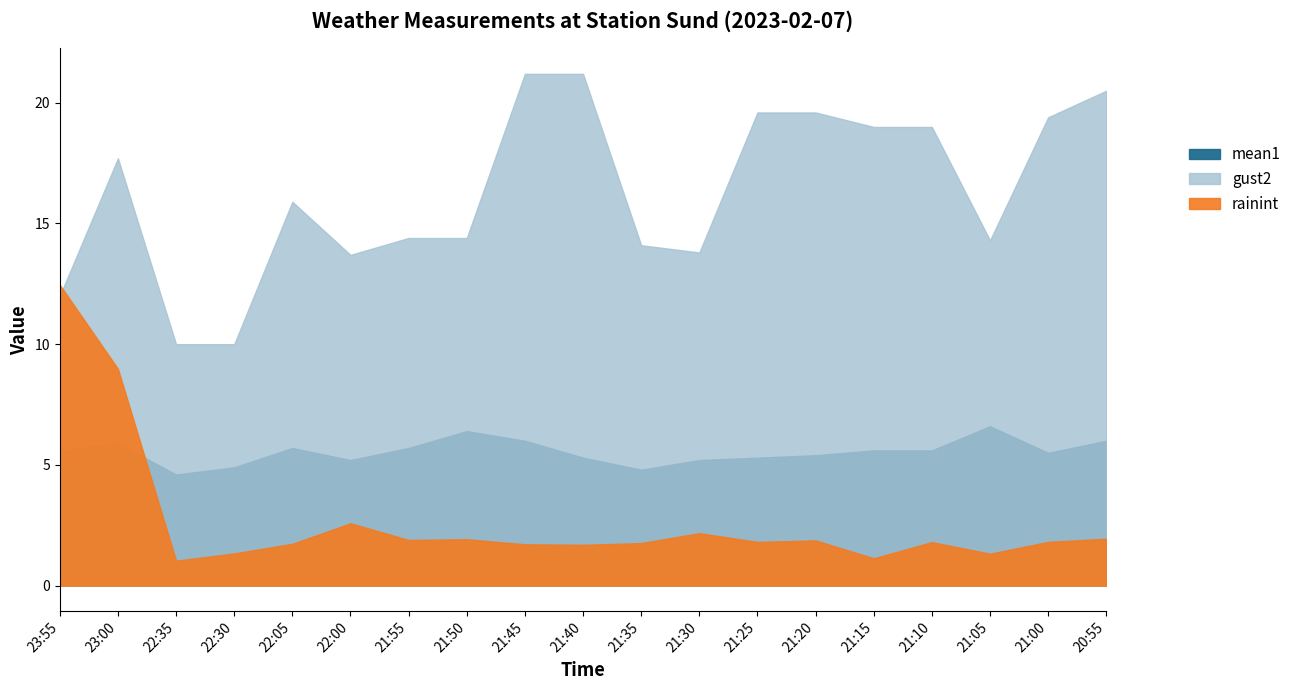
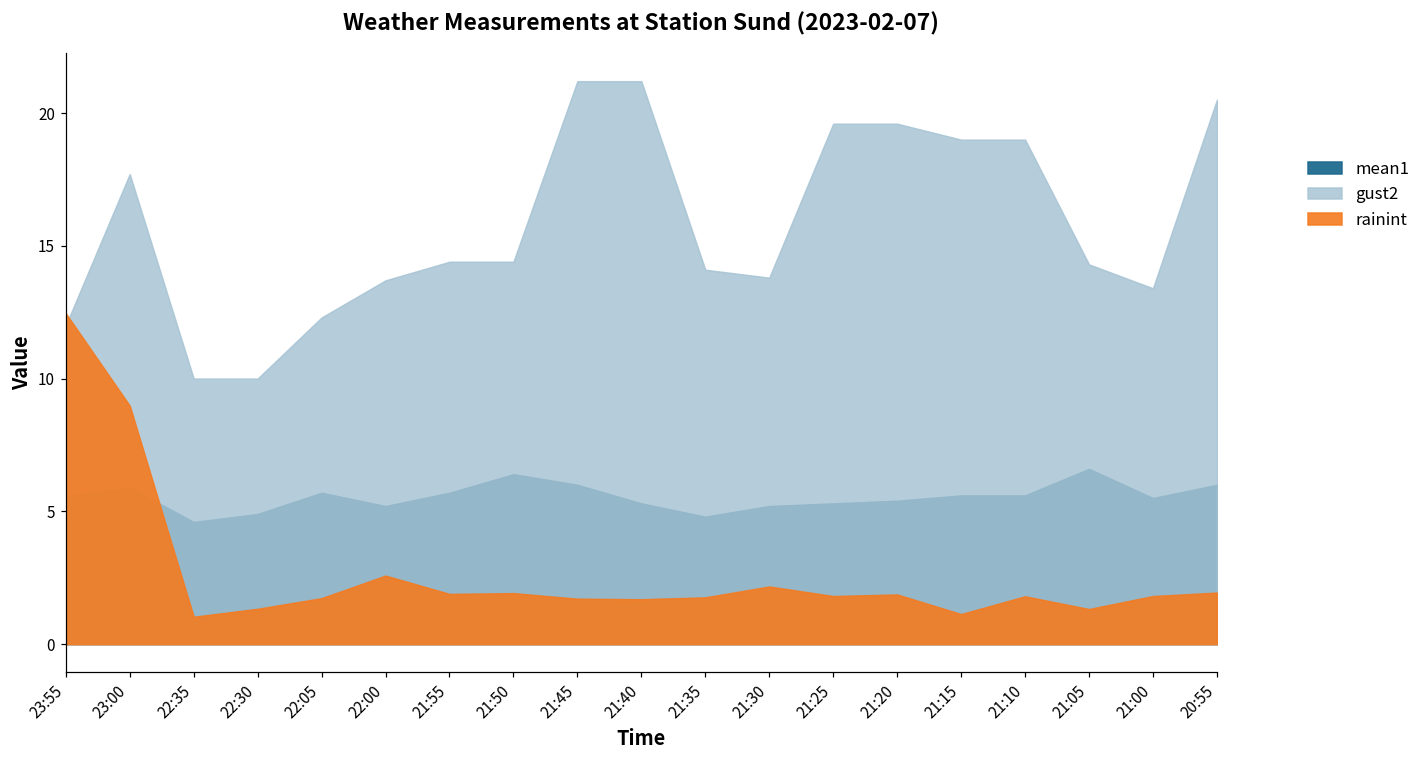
gust2, 22:05: 15.9 -> 12.3
gust2, 21:00: 19.4 -> 13.4
